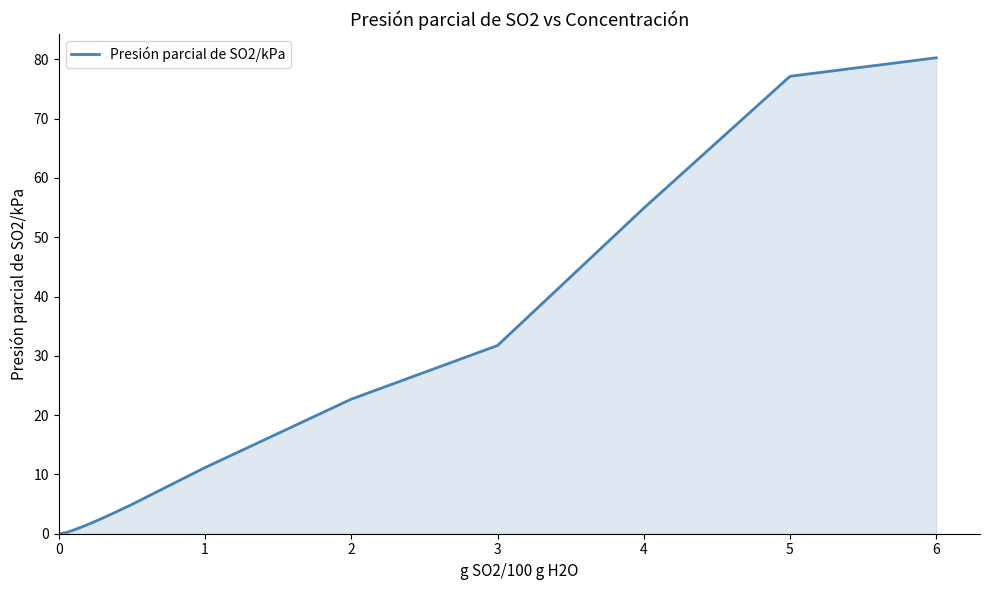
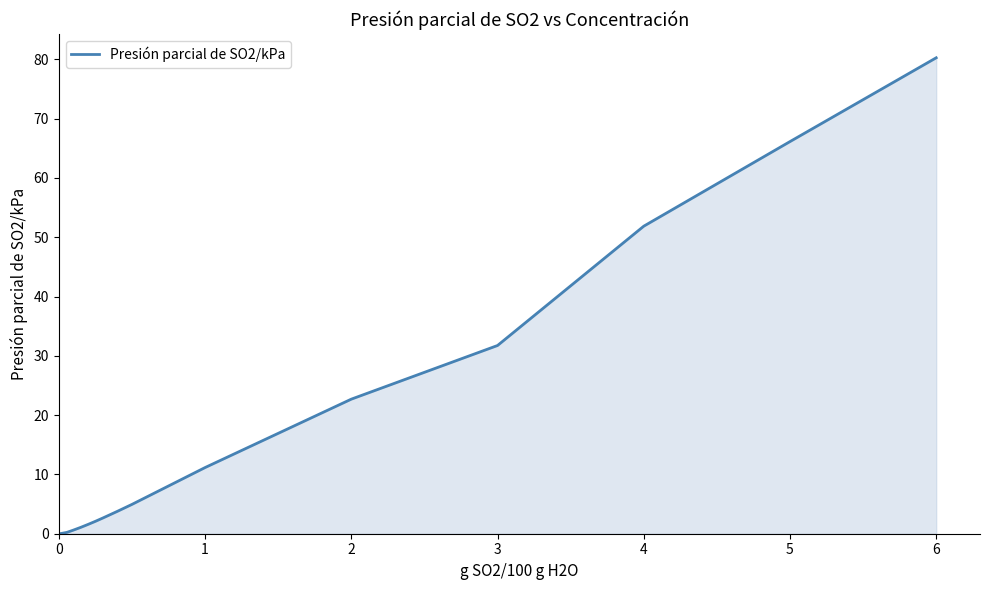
4: 55 -> 52
5: 77 -> 66
